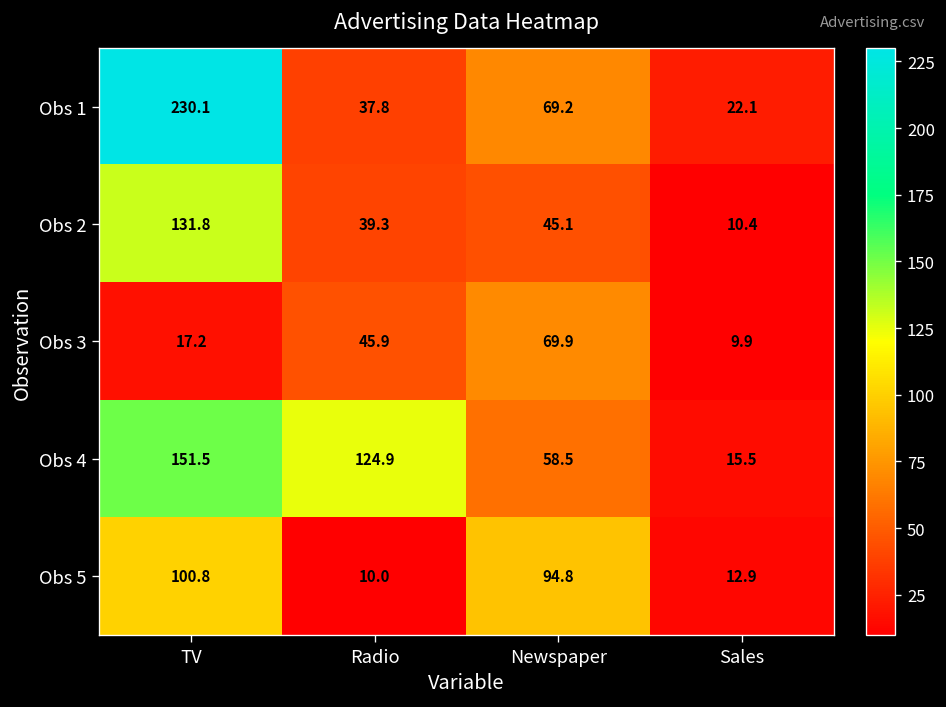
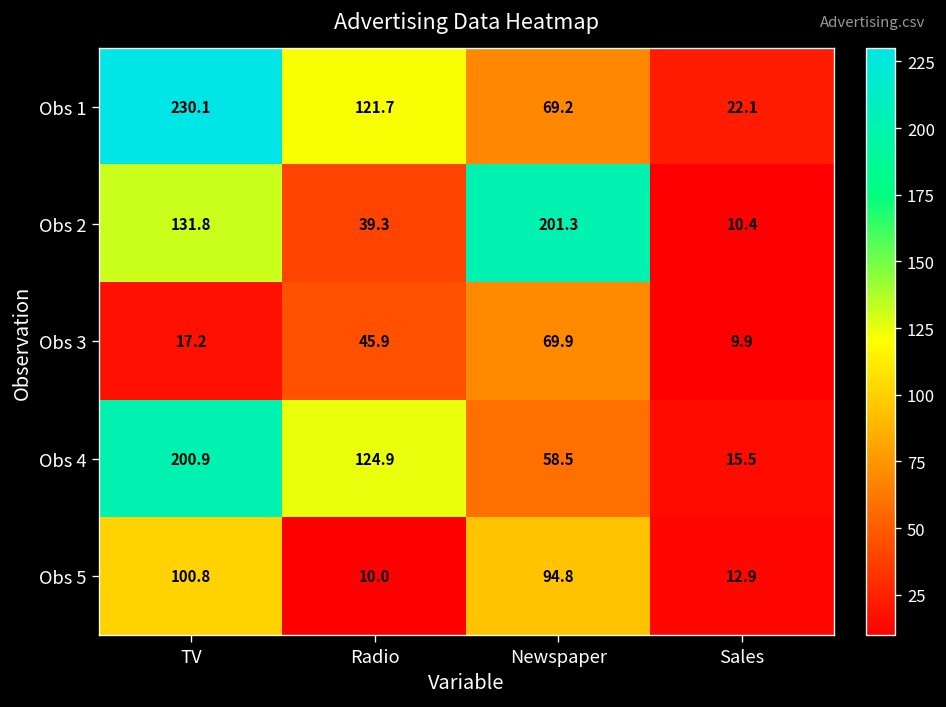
Obs 1, Radio: 37.8 -> 121.7
Obs 2, Newspaper: 45.1 -> 201.3
Obs 4, TV: 151.5 -> 200.9
